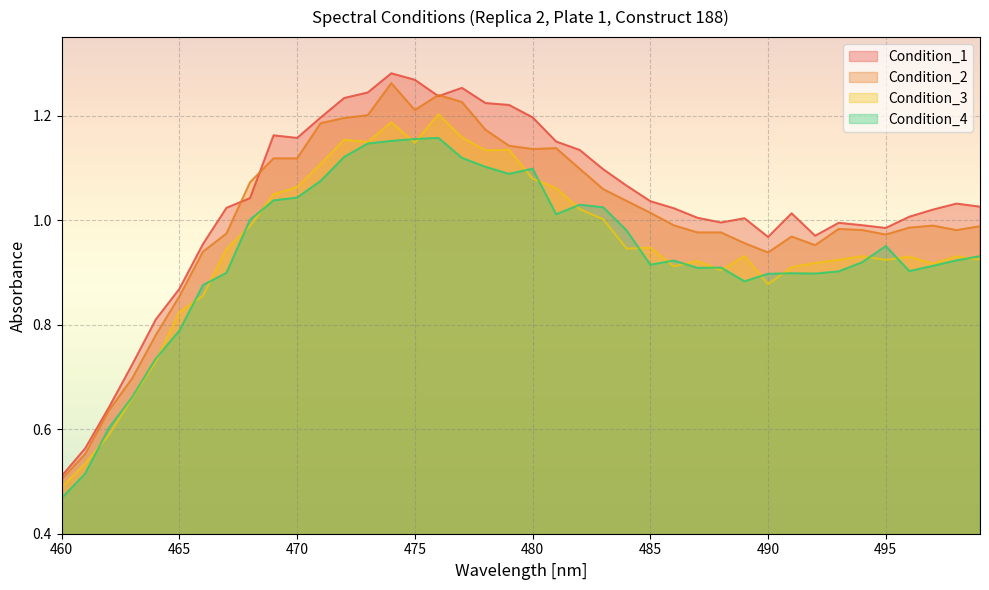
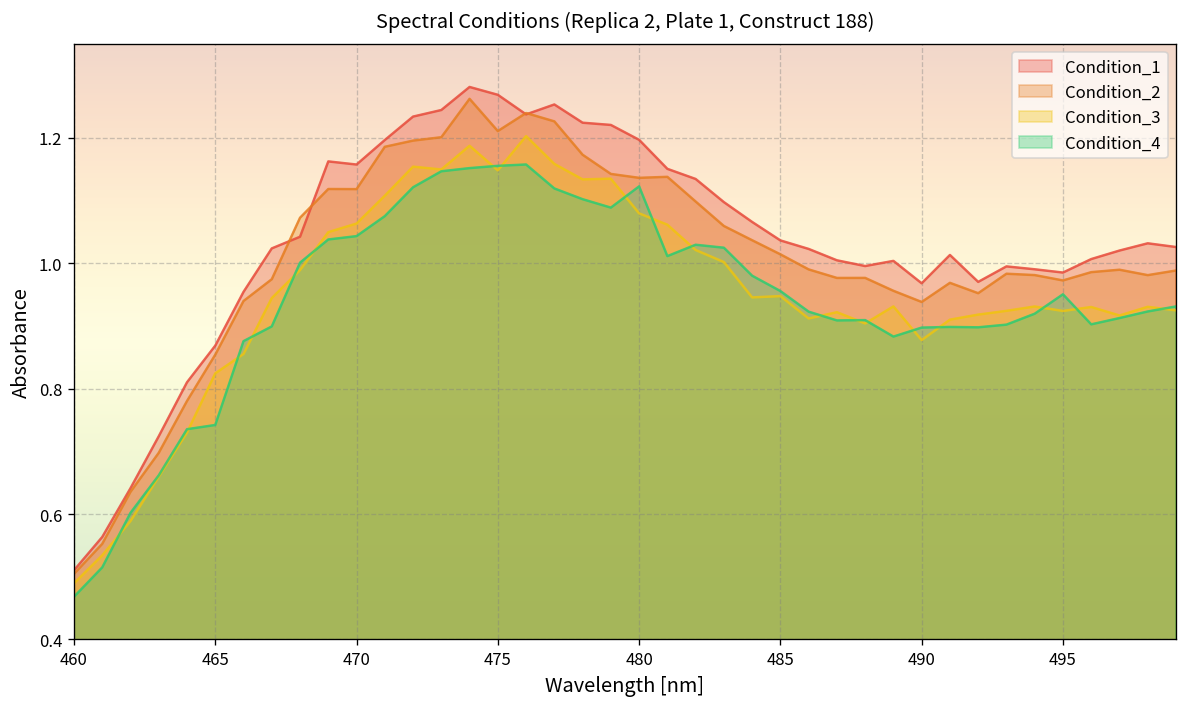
Condition_4, 465: 0.79 -> 0.74
Condition_4, 480: 1.10 -> 1.12
Condition_4, 485: 0.91 -> 0.96
